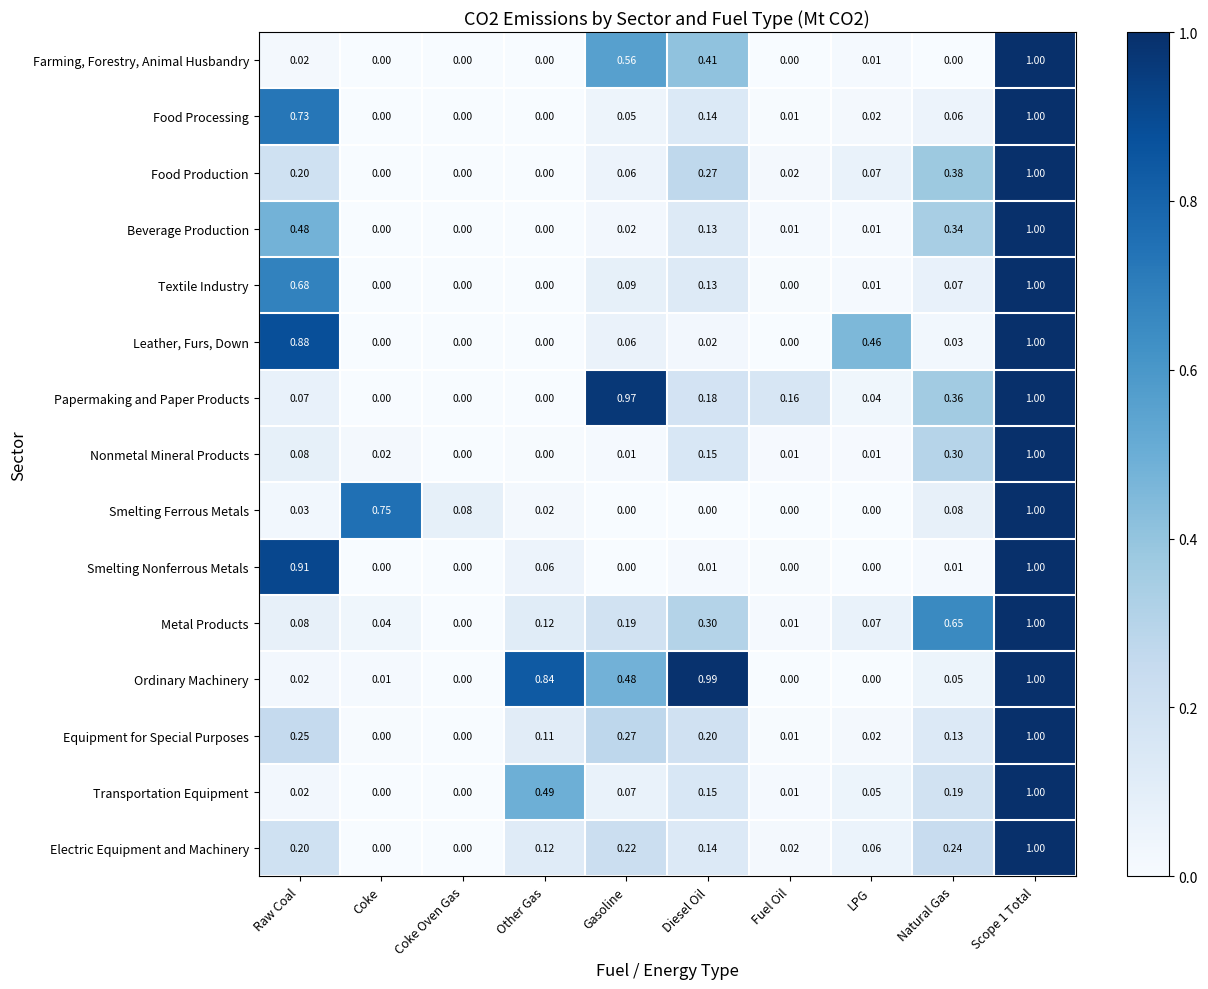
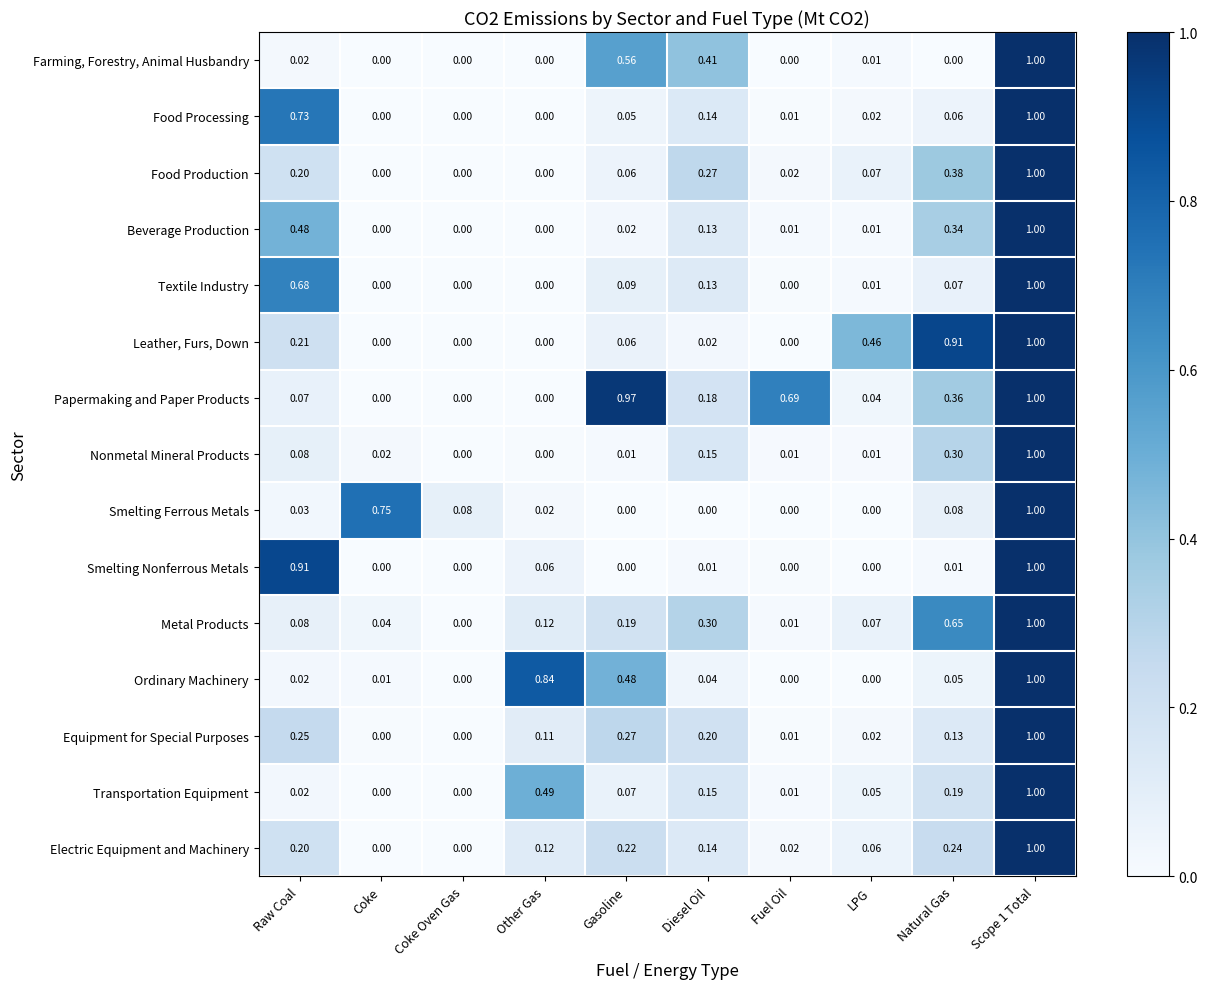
Leather, Furs, Down, Raw Coal: 0.88 -> 0.21
Leather, Furs, Down, Natural Gas: 0.03 -> 0.91
Papermaking and Paper Products, Fuel Oil: 0.16 -> 0.69
Ordinary Machinery, Diesel Oil: 0.99 -> 0.04
